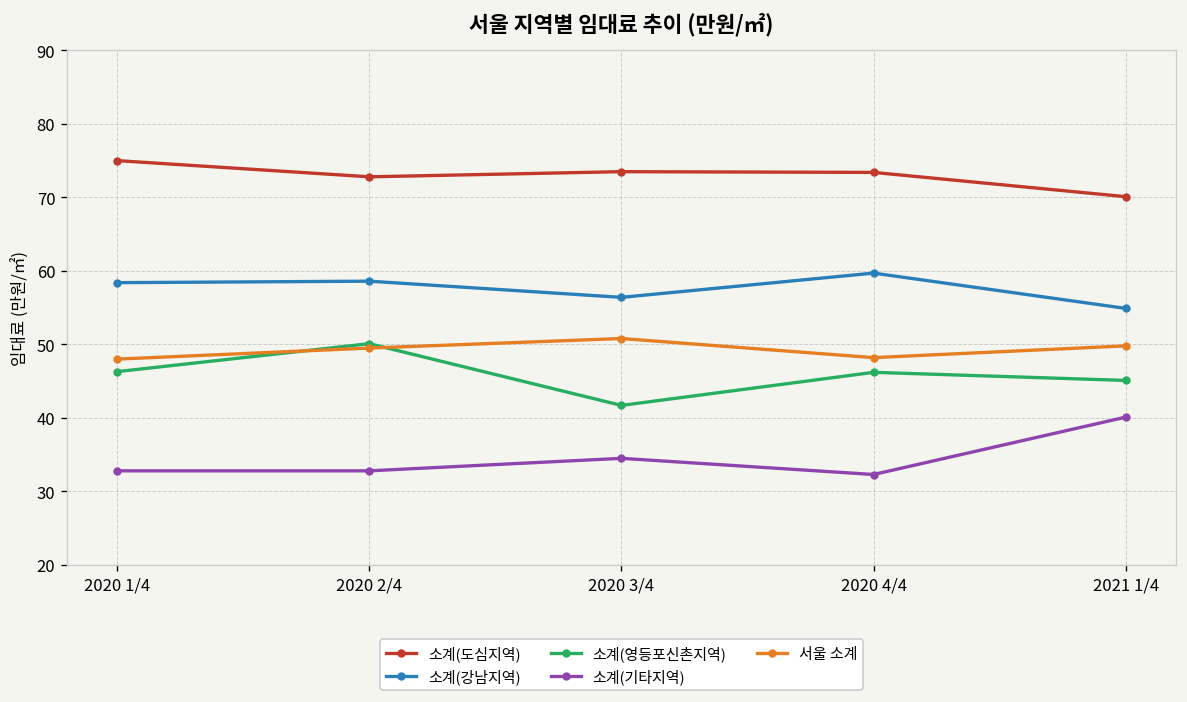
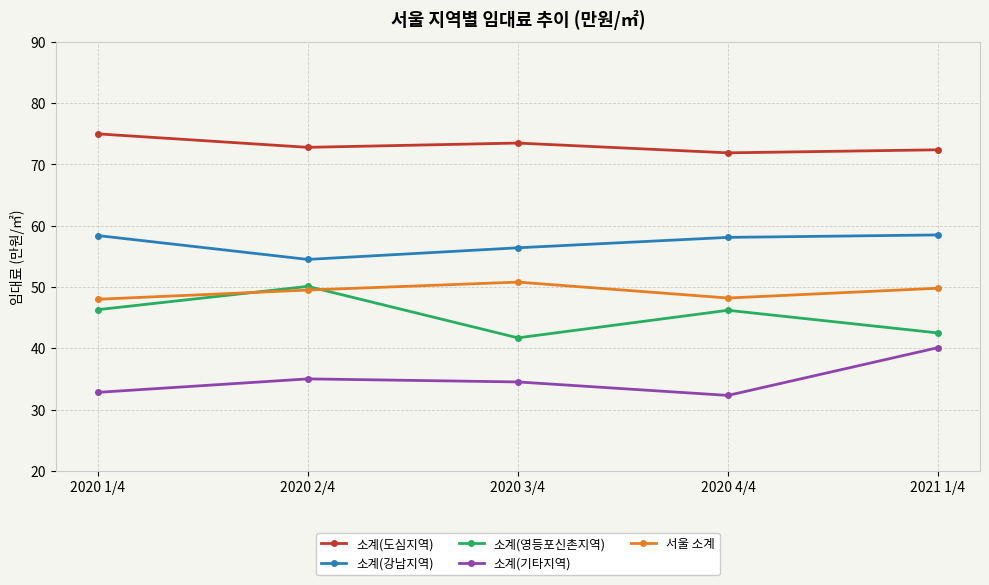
소계(강남지역), 2020 2/4: 59 -> 55
소계(기타지역), 2020 2/4: 33 -> 35
소계(도심지역), 2020 4/4: 73 -> 72
소계(강남지역), 2020 4/4: 60 -> 58
소계(도심지역), 2021 1/4: 70 -> 72
소계(강남지역), 2021 1/4: 55 -> 59
소계(영등포신촌지역), 2021 1/4: 45 -> 43
